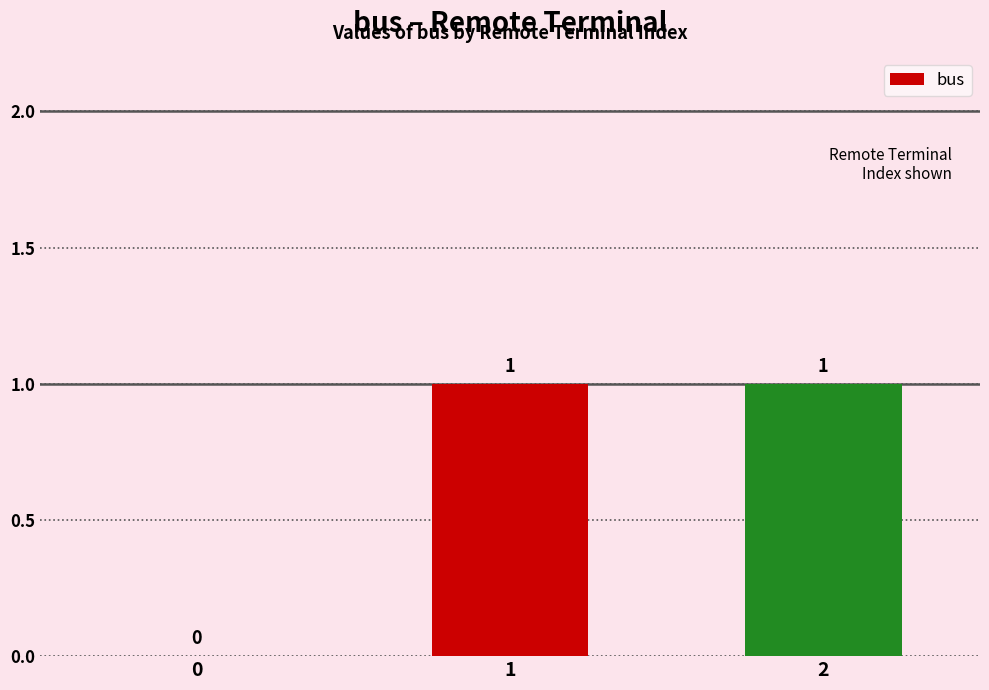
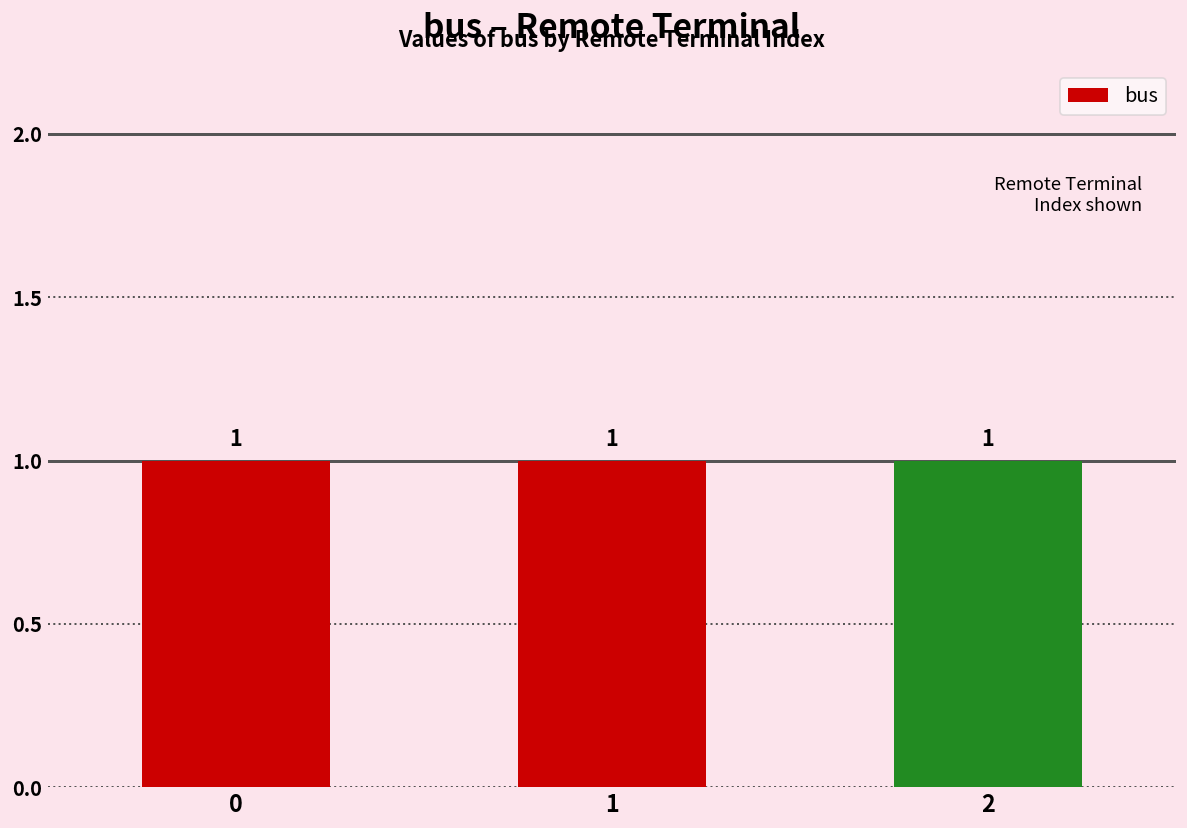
0: 0 -> 1
